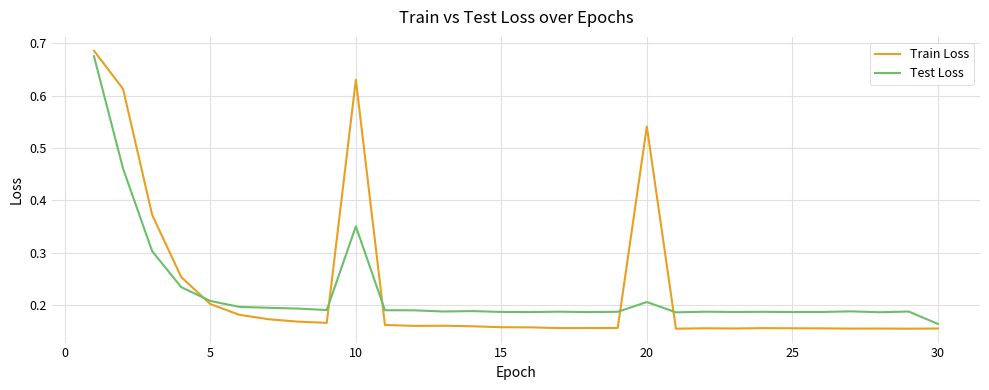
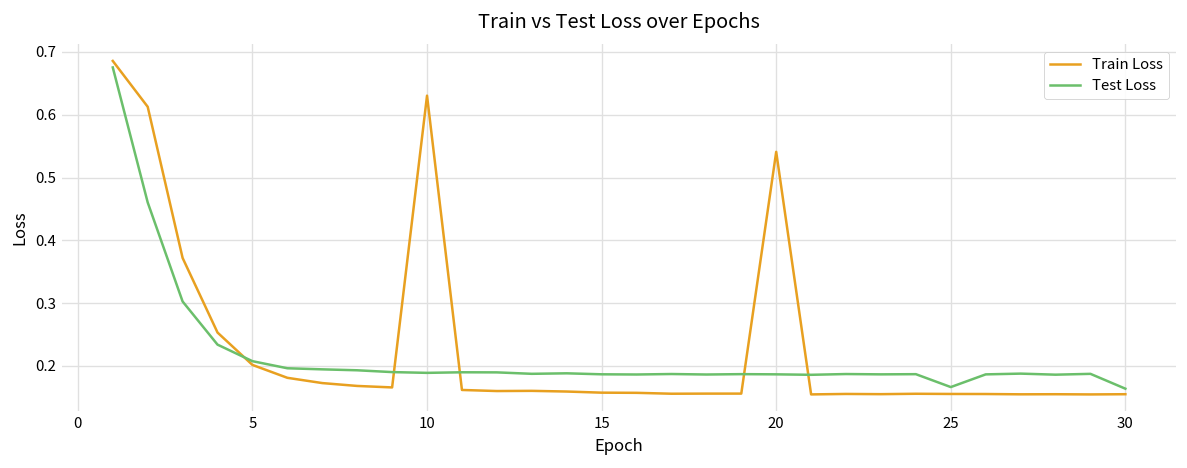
Test Loss, 10: 0.35 -> 0.19
Test Loss, 20: 0.21 -> 0.19
Test Loss, 25: 0.19 -> 0.17
